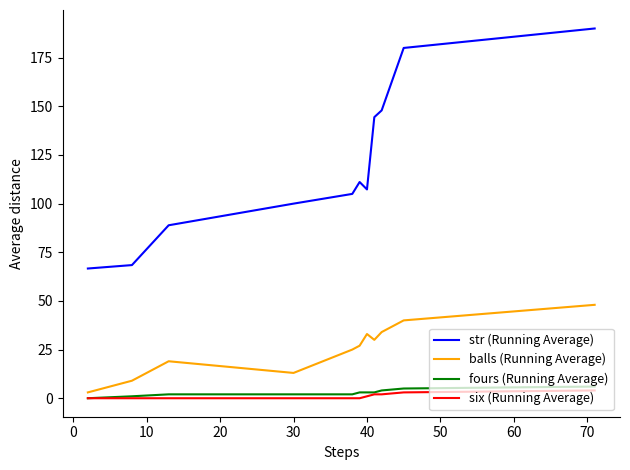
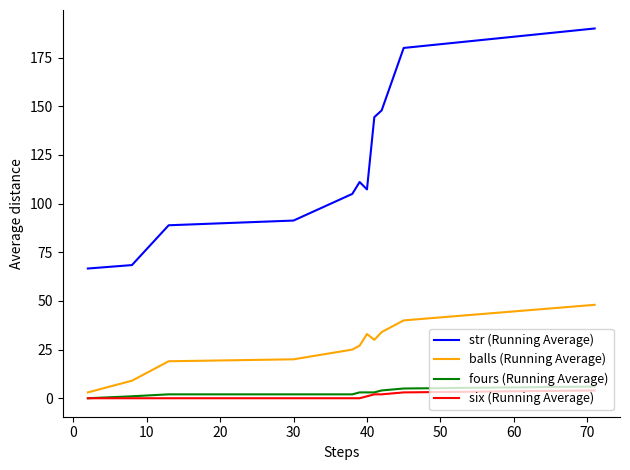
str (Running Average), 30: 100 -> 91
balls (Running Average), 30: 13 -> 20
